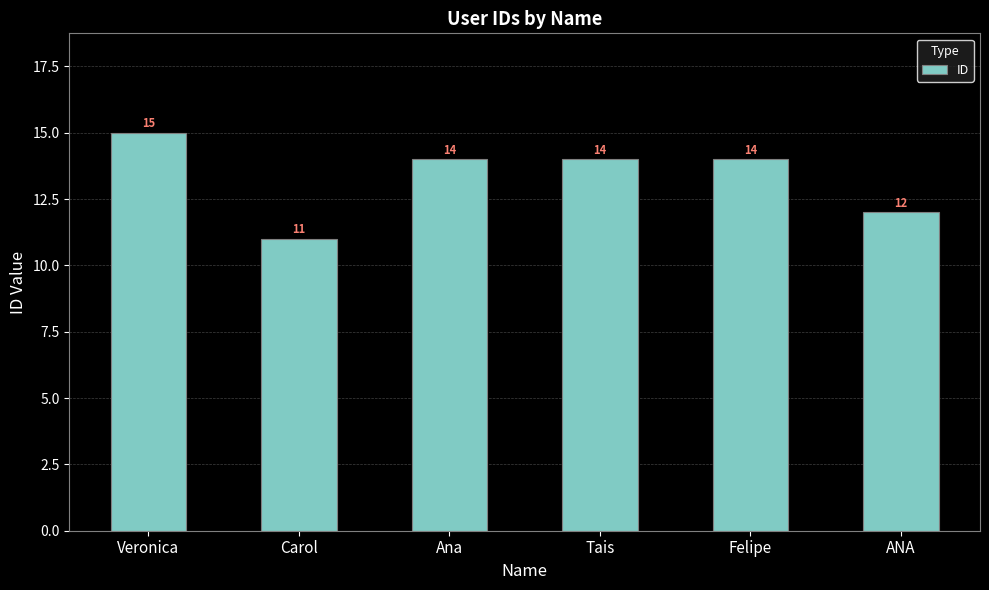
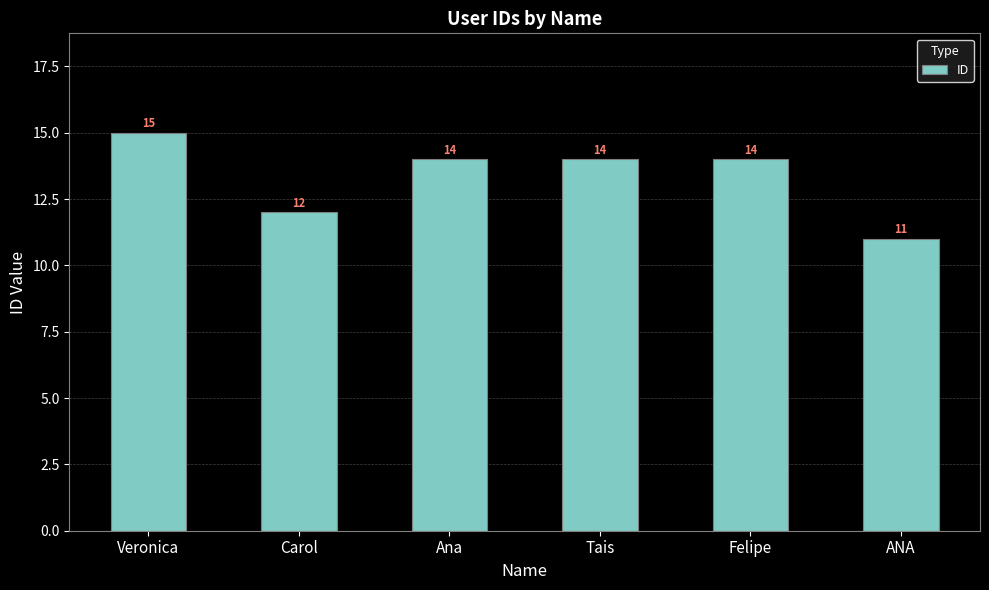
Carol: 11 -> 12
ANA: 12 -> 11
